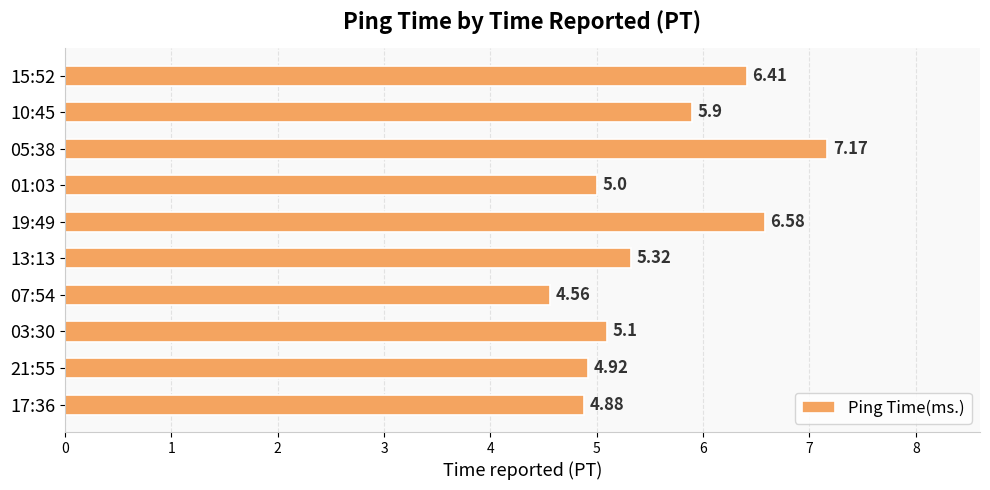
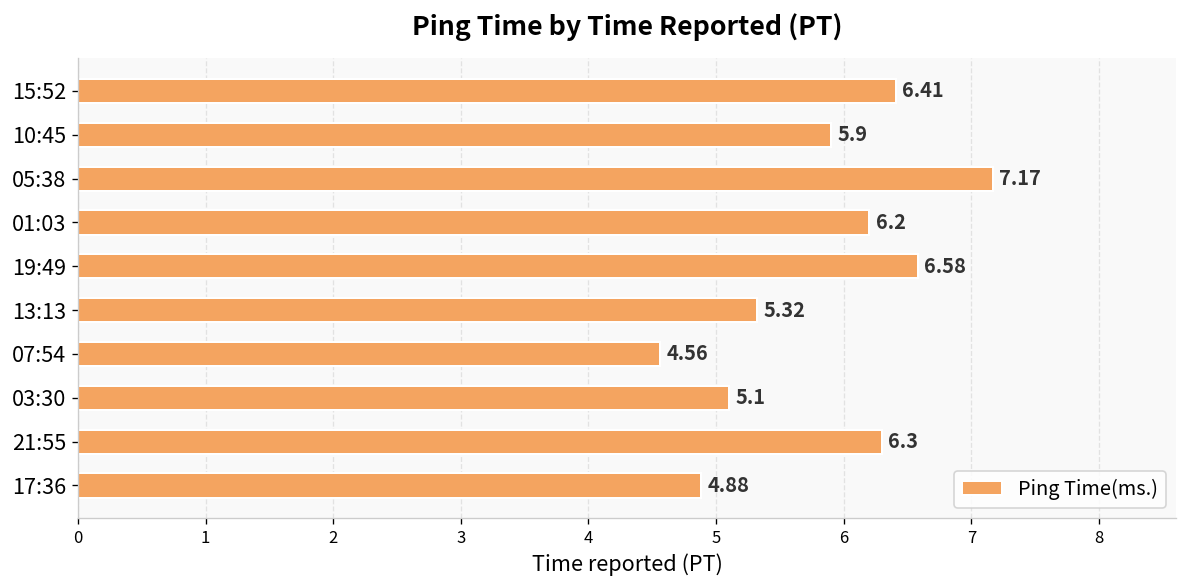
01:03: 5.0 -> 6.2
21:55: 4.92 -> 6.3
